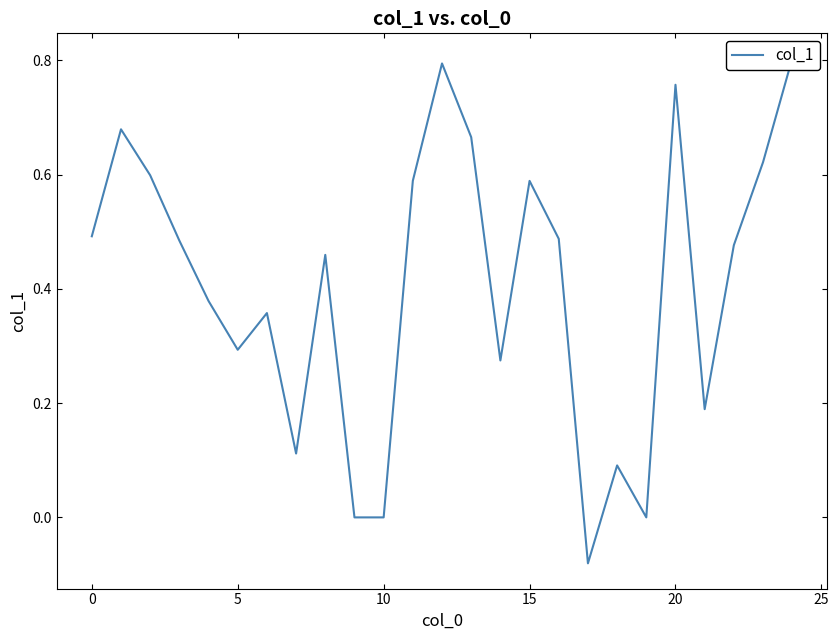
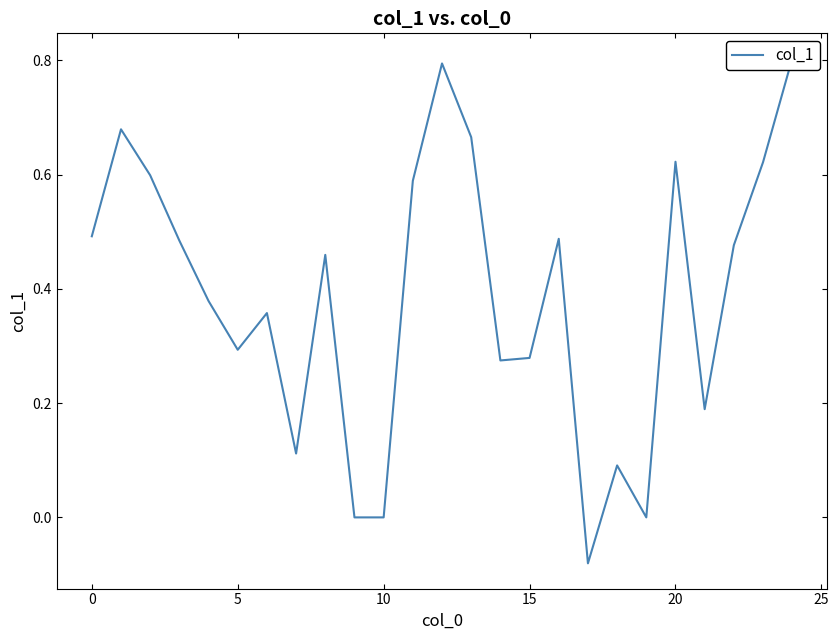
15: 0.59 -> 0.28
20: 0.76 -> 0.62
